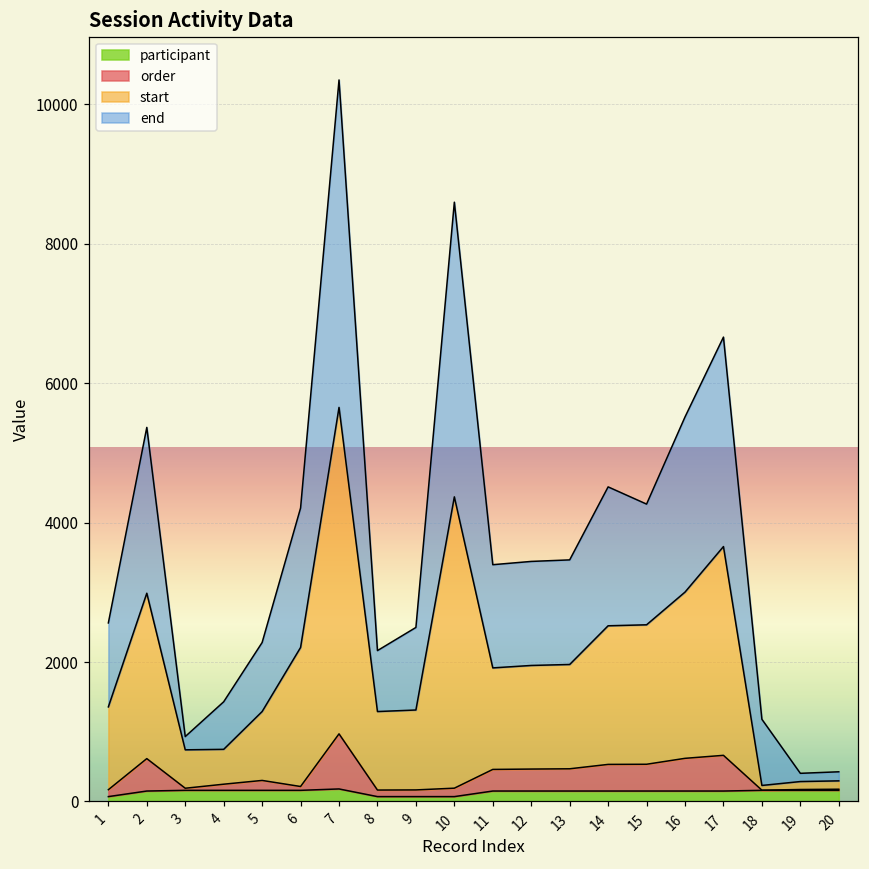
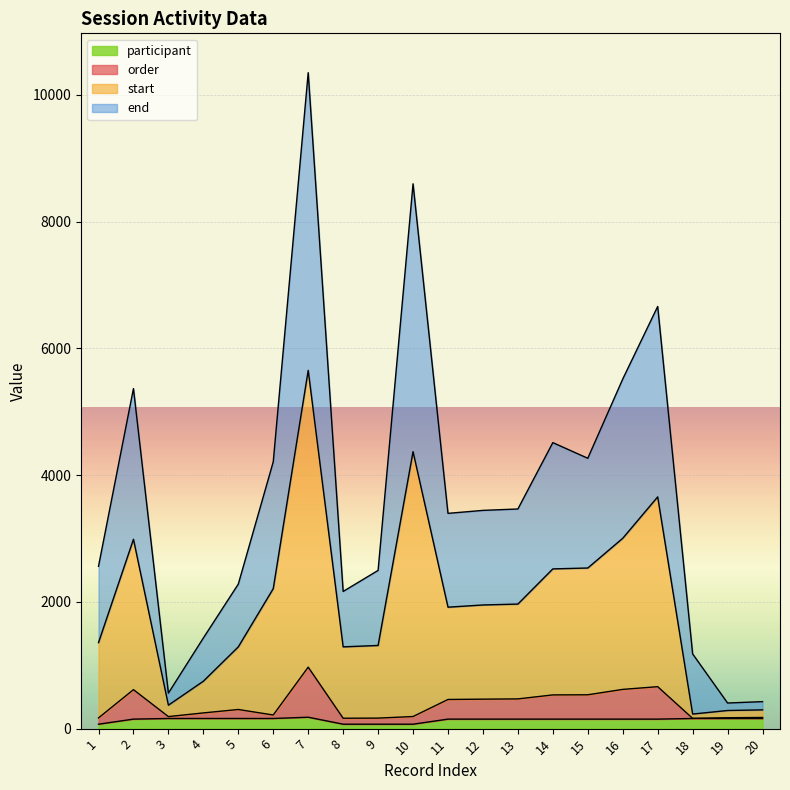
start, 3: 600 -> 200
